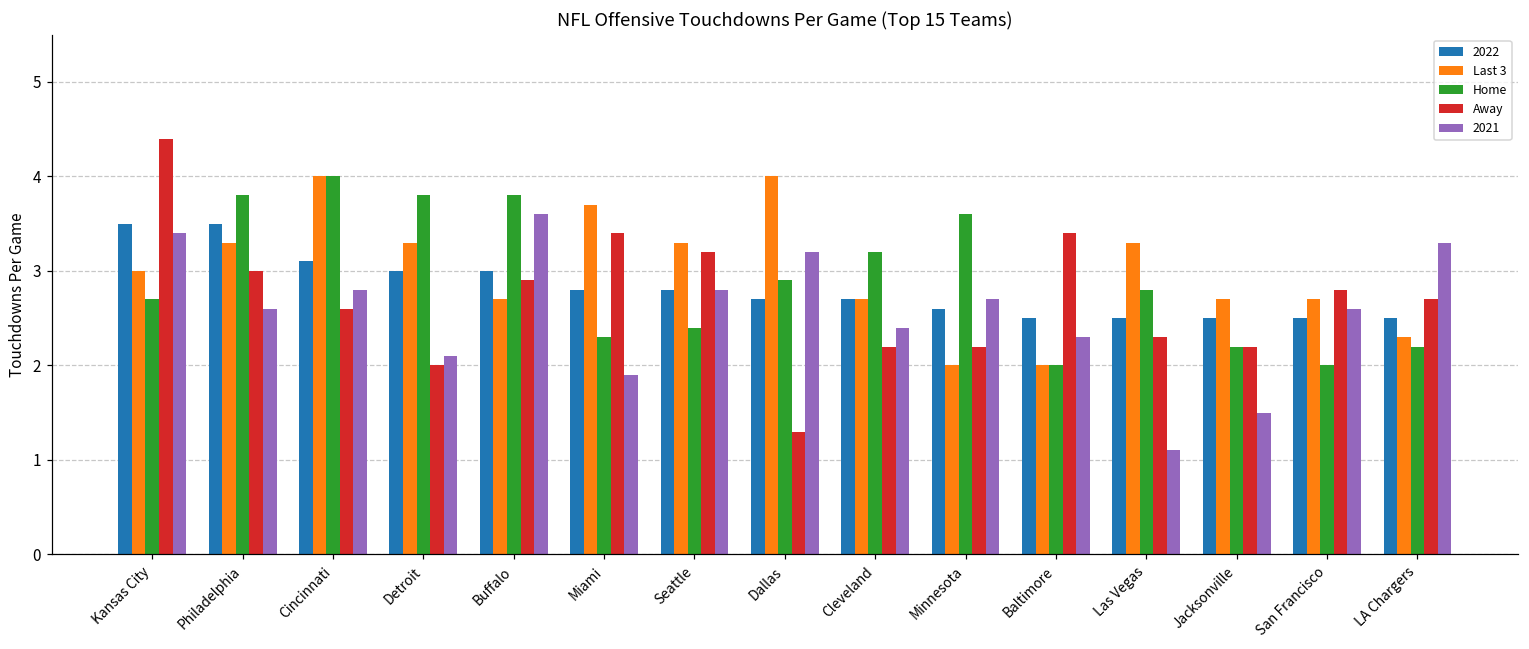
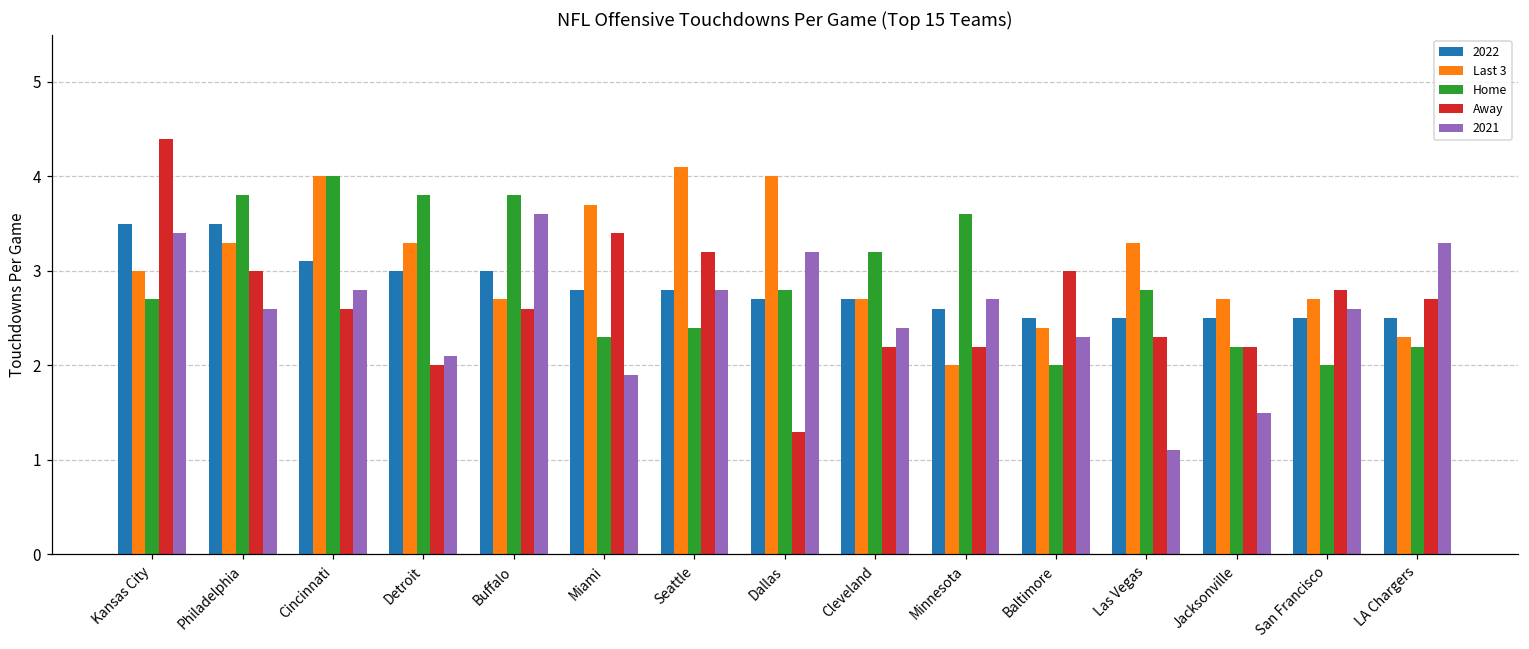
Away, Buffalo: 2.9 -> 2.6
Last 3, Seattle: 3.3 -> 4.1
Home, Dallas: 2.9 -> 2.8
Last 3, Baltimore: 2.0 -> 2.4
Away, Baltimore: 3.4 -> 3.0
